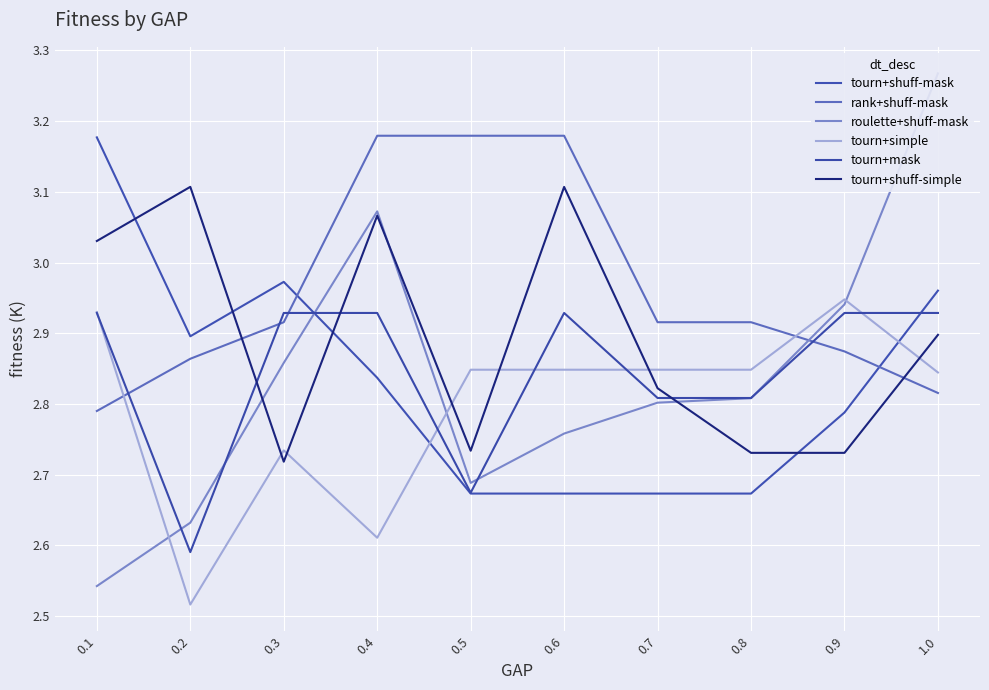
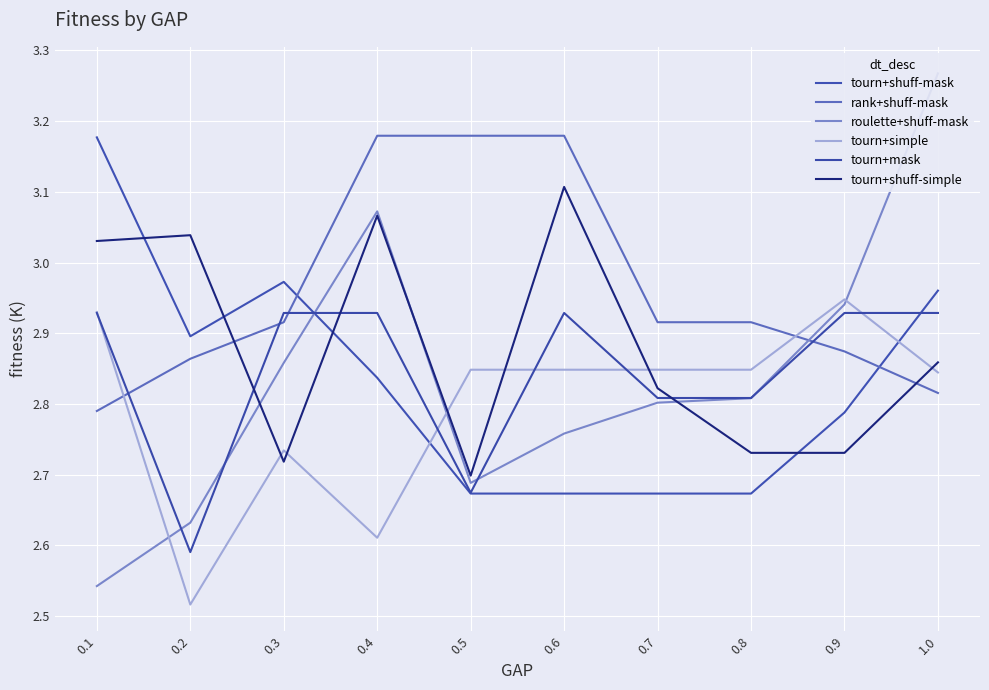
tourn+shuff-simple, 0.2: 3.11 -> 3.04
tourn+shuff-simple, 0.5: 2.73 -> 2.70
tourn+shuff-simple, 1.0: 2.90 -> 2.86
